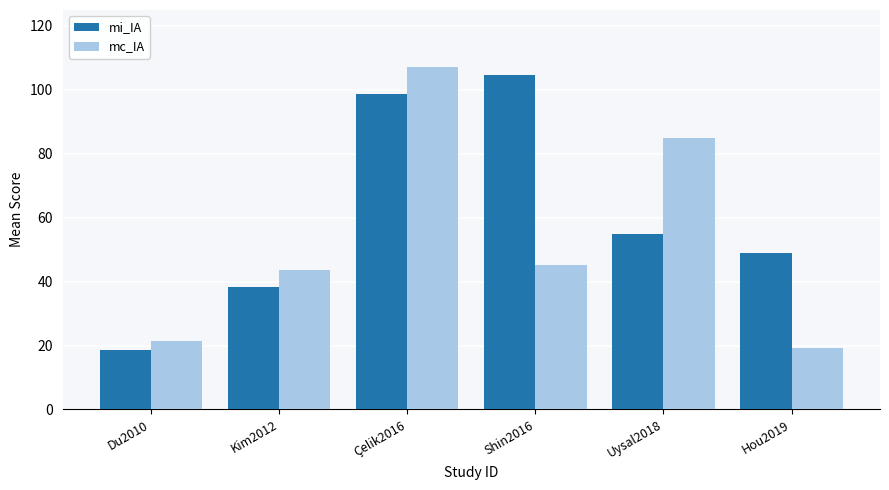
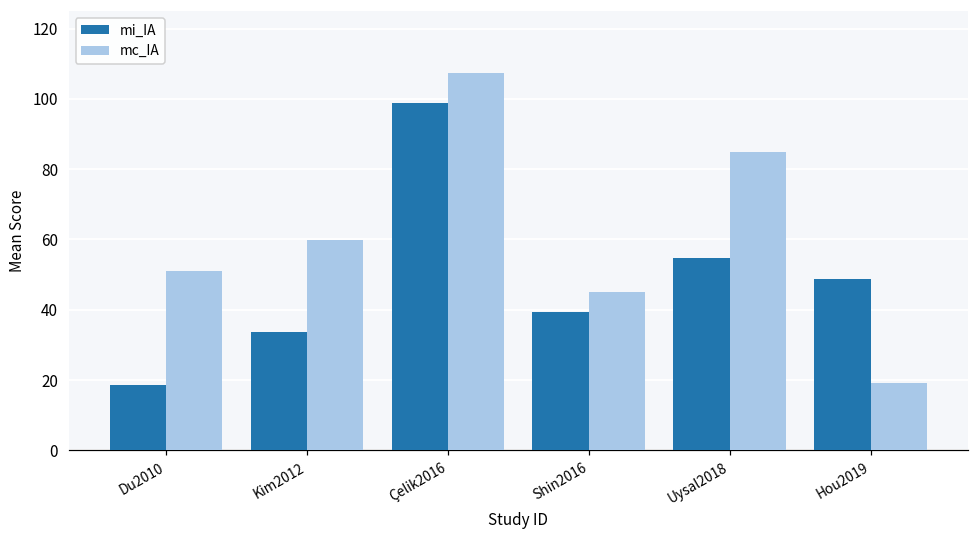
mc_IA, Du2010: 21 -> 51
mi_IA, Kim2012: 38 -> 34
mc_IA, Kim2012: 44 -> 60
mi_IA, Shin2016: 105 -> 39
